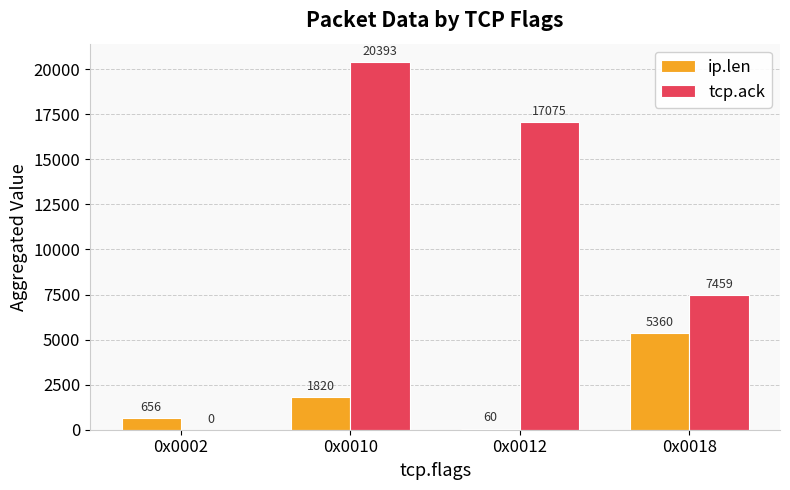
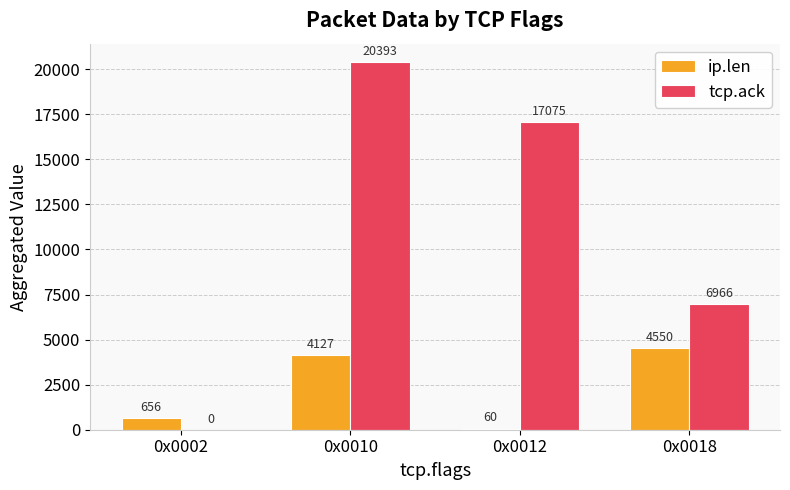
ip.len, 0x0010: 1820 -> 4127
ip.len, 0x0018: 5360 -> 4550
tcp.ack, 0x0018: 7459 -> 6966
